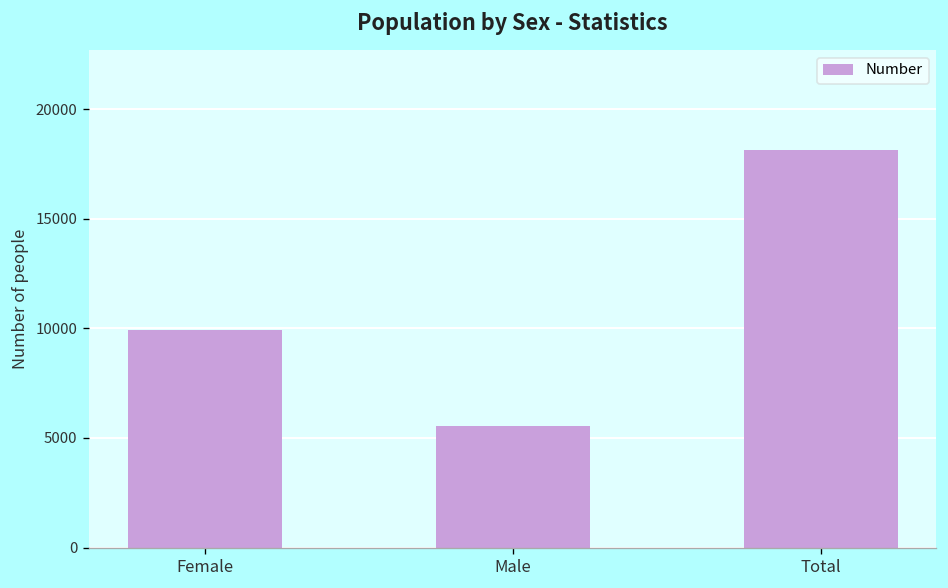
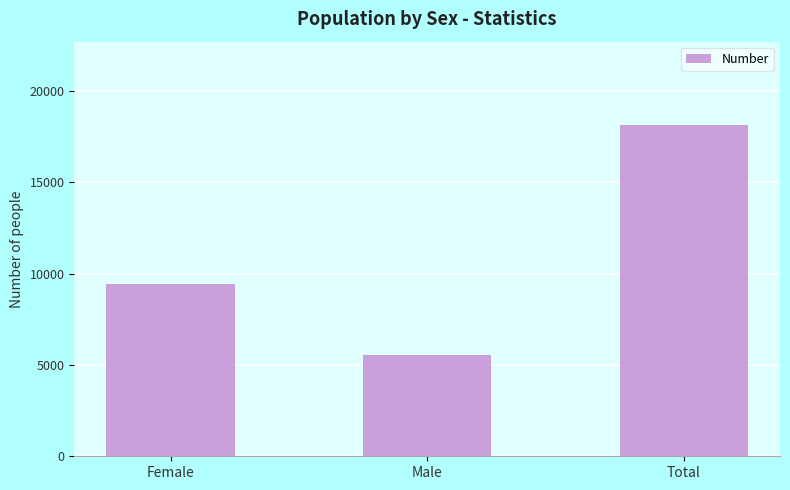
Female: 9900 -> 9400
